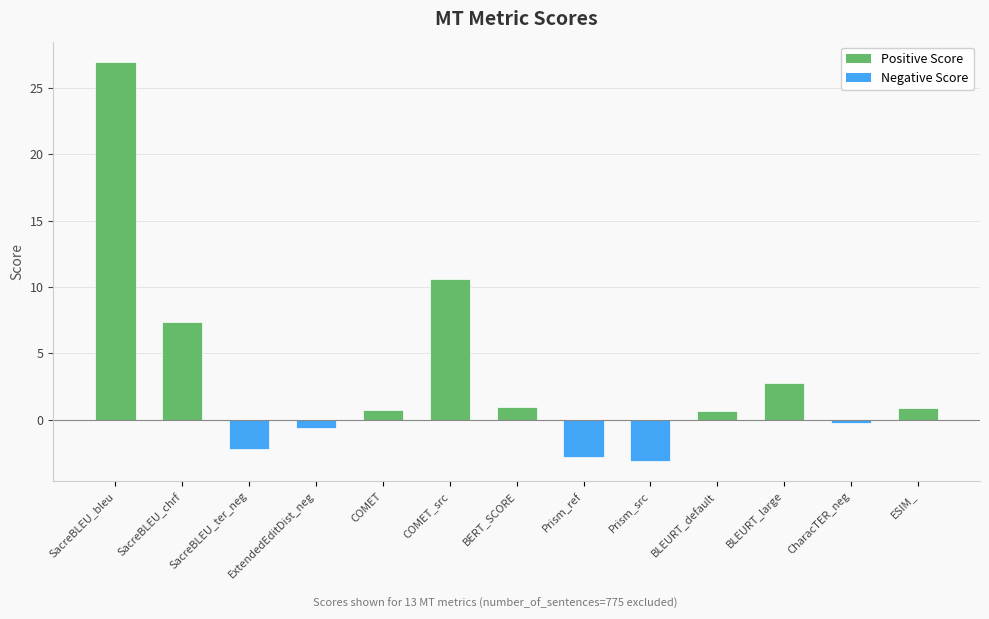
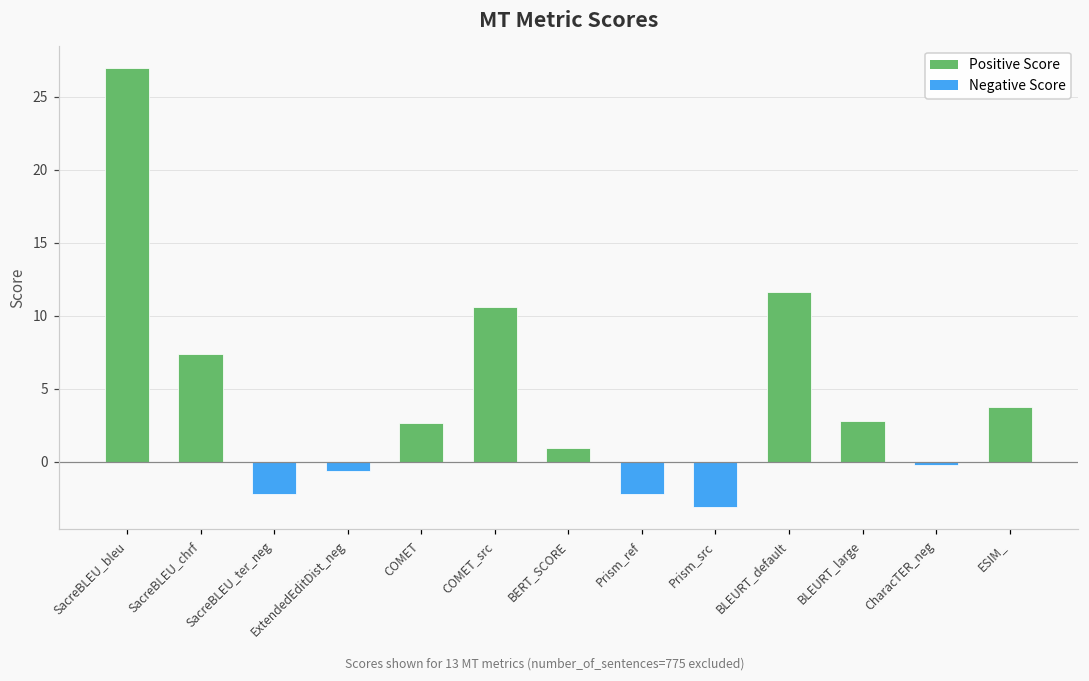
COMET: 0.7 -> 2.7
Prism_ref: -2.8 -> -2.2
BLEURT_default: 0.6 -> 11.6
ESIM_: 0.9 -> 3.8
